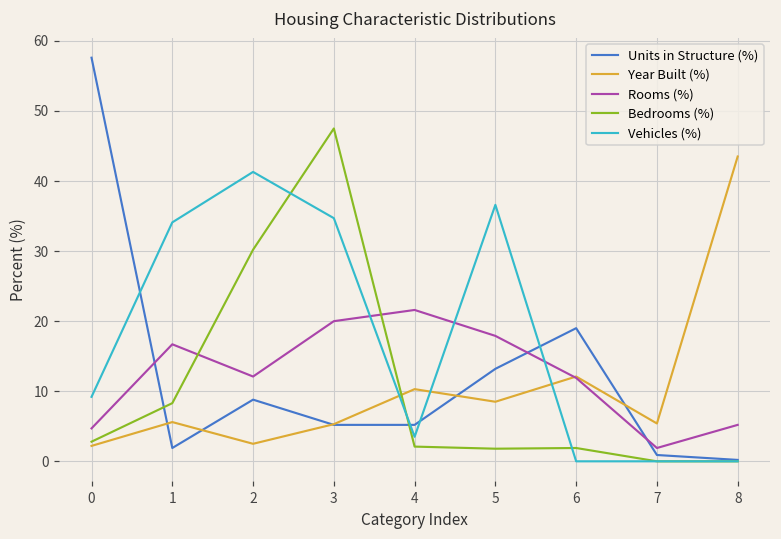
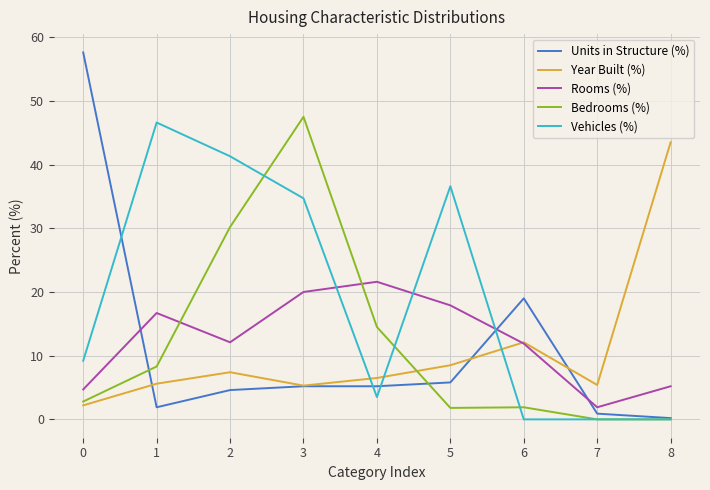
Vehicles (%), 1: 34 -> 47
Units in Structure (%), 2: 9 -> 5
Year Built (%), 2: 3 -> 7
Year Built (%), 4: 10 -> 7
Bedrooms (%), 4: 2 -> 15
Units in Structure (%), 5: 13 -> 6
